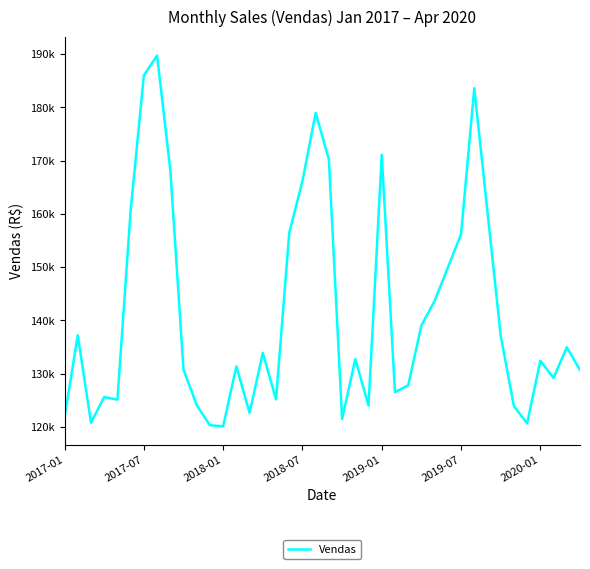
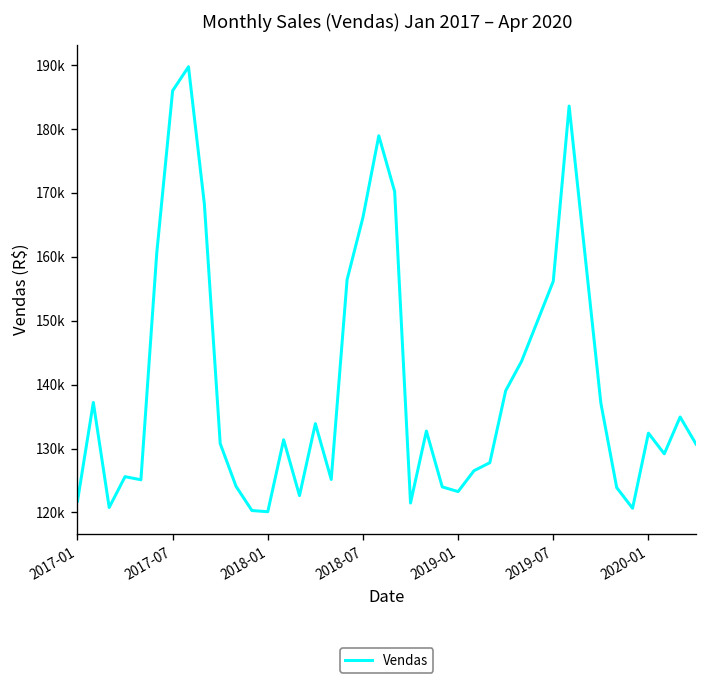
2019-01: 171000 -> 123000
